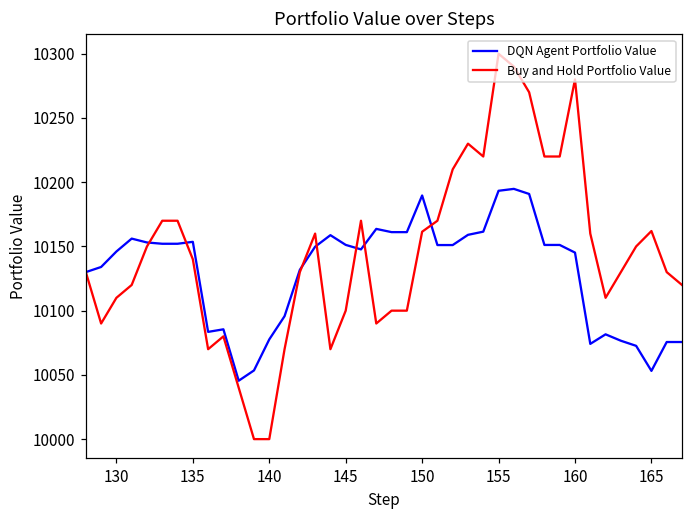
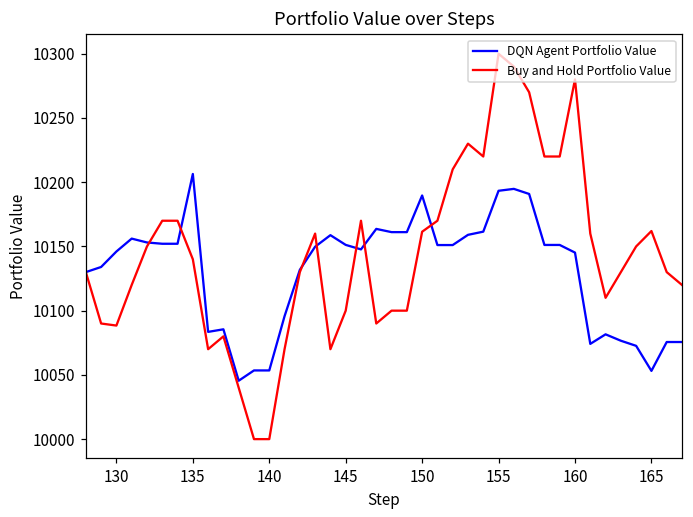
Buy and Hold Portfolio Value, 130: 10110 -> 10088
DQN Agent Portfolio Value, 135: 10154 -> 10206
DQN Agent Portfolio Value, 140: 10078 -> 10053
